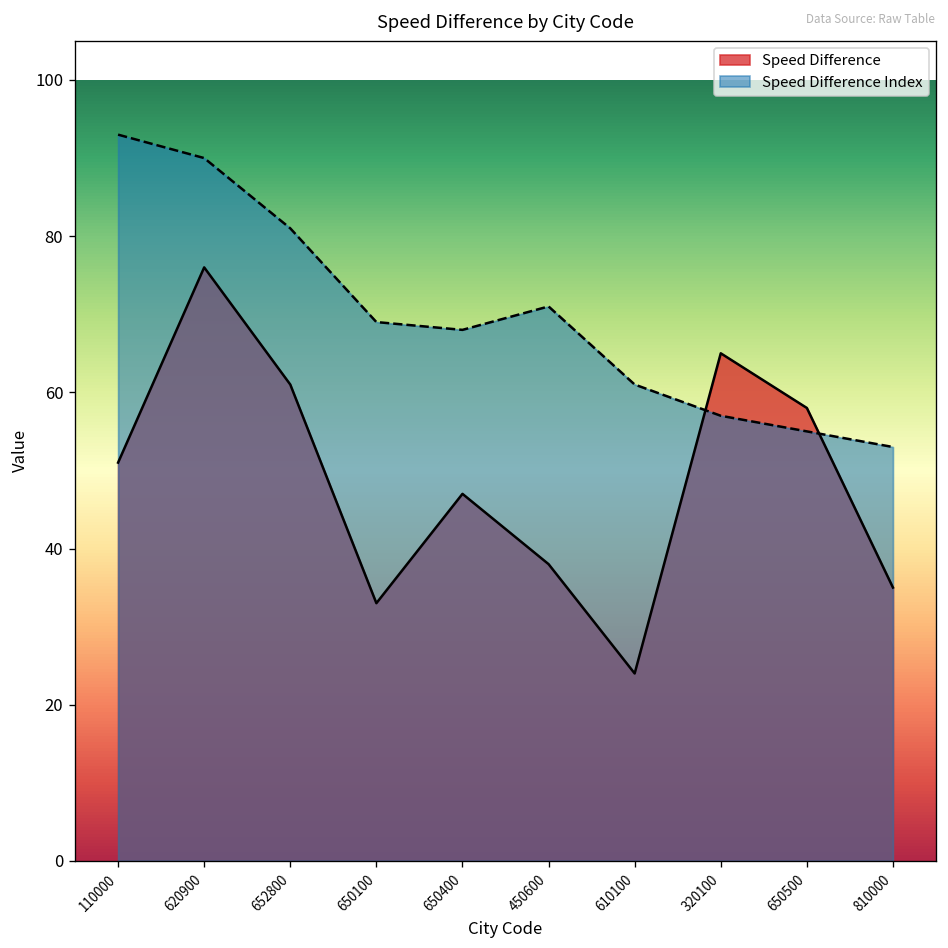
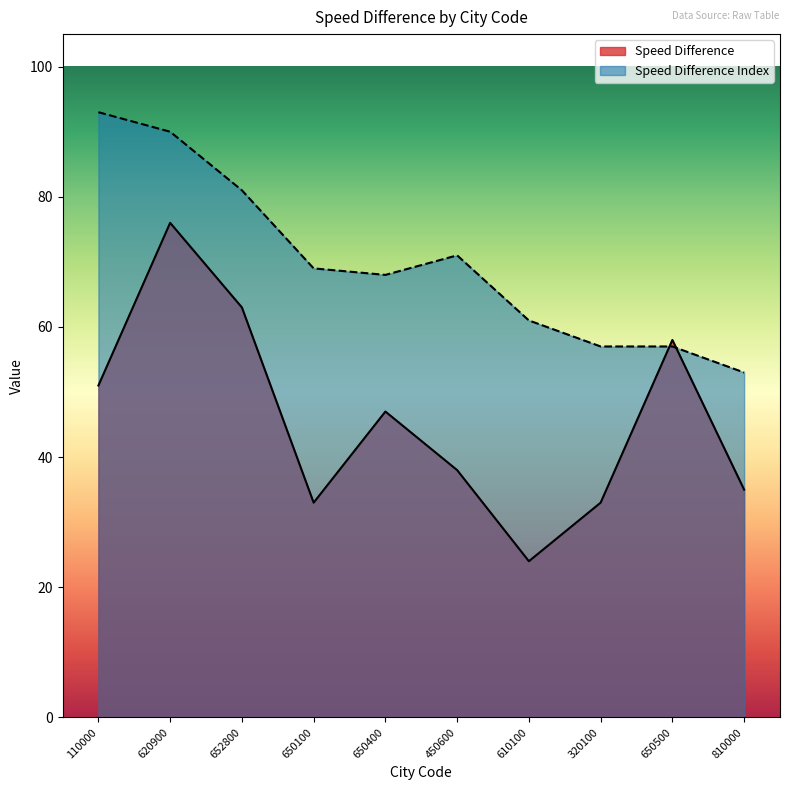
Speed Difference, 652800: 61 -> 63
Speed Difference, 320100: 65 -> 33
Speed Difference Index, 650500: 55 -> 57
